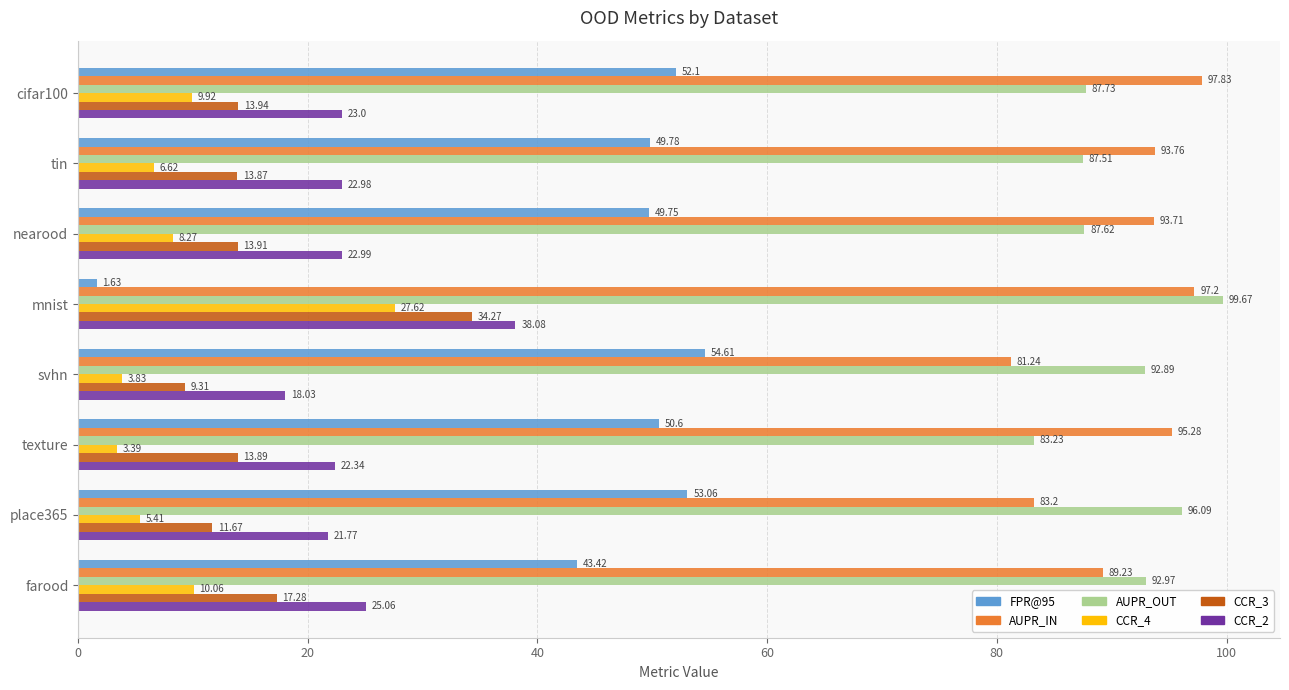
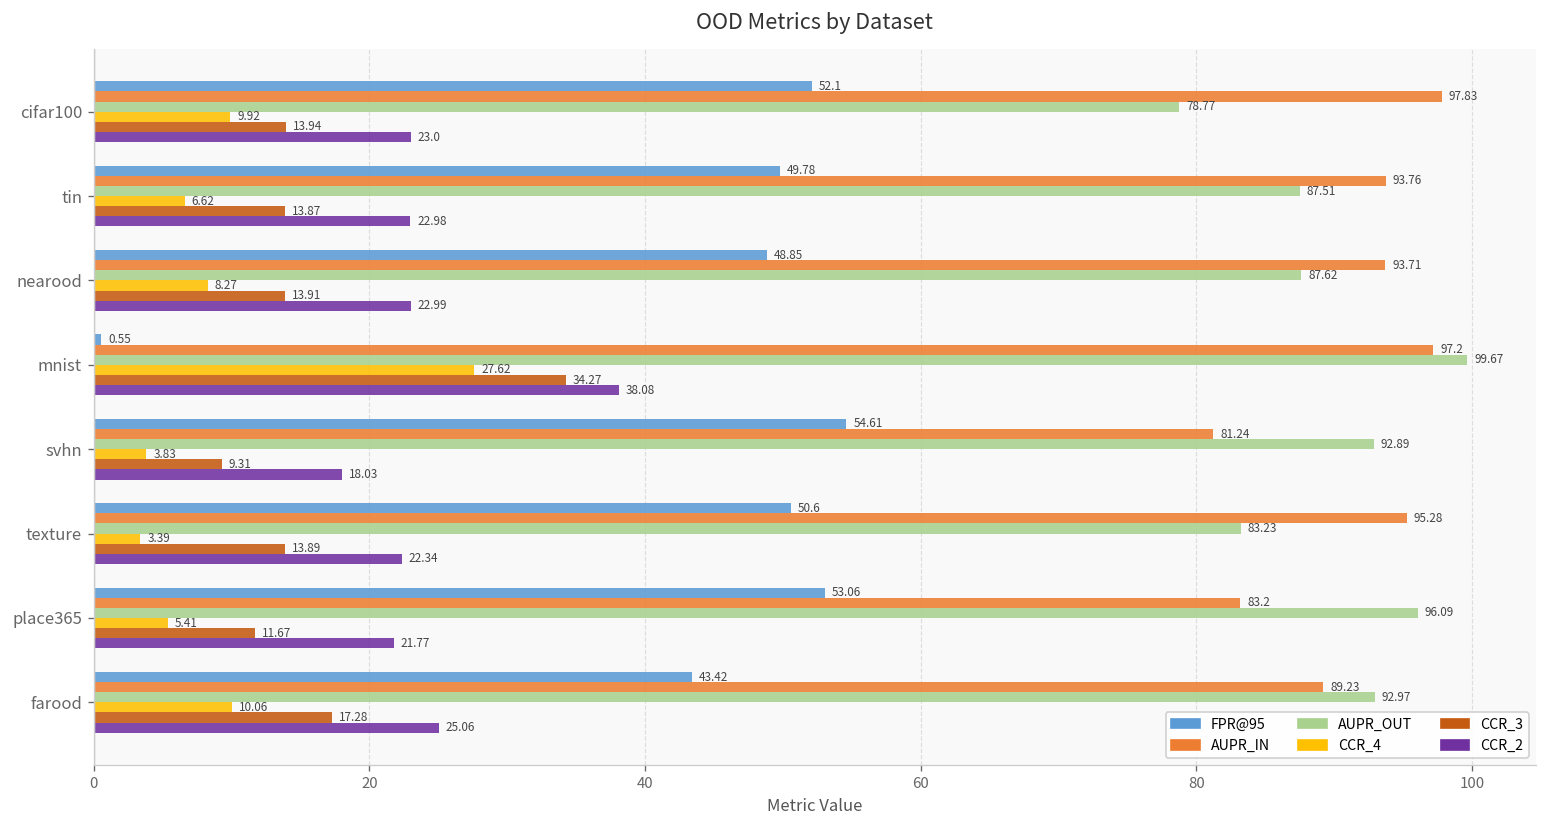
AUPR_OUT, cifar100: 87.73 -> 78.77
FPR@95, nearood: 49.75 -> 48.85
FPR@95, mnist: 1.63 -> 0.55
